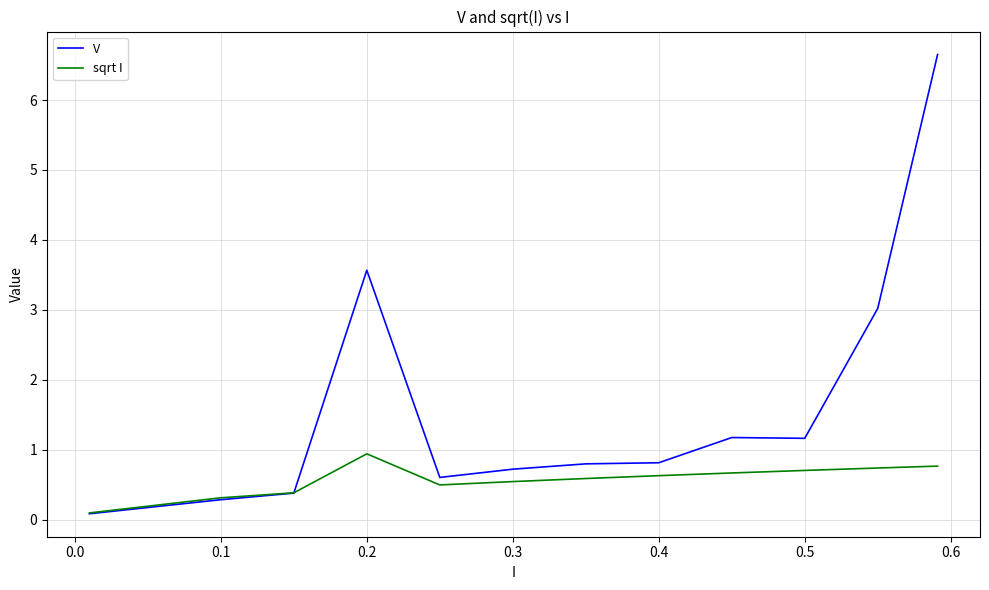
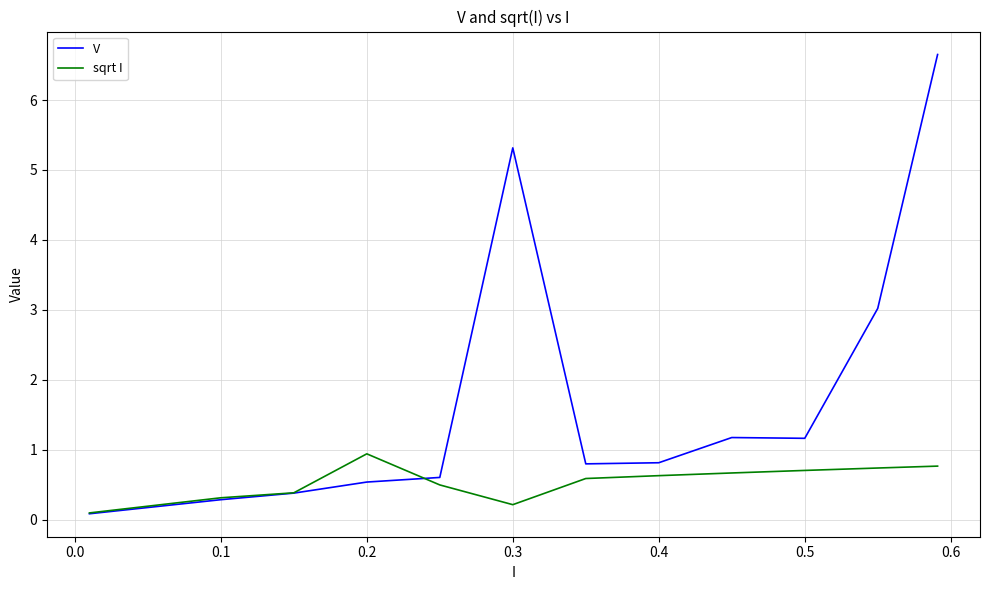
V, 0.2: 3.6 -> 0.5
V, 0.3: 0.7 -> 5.3
sqrt I, 0.3: 0.5 -> 0.2
